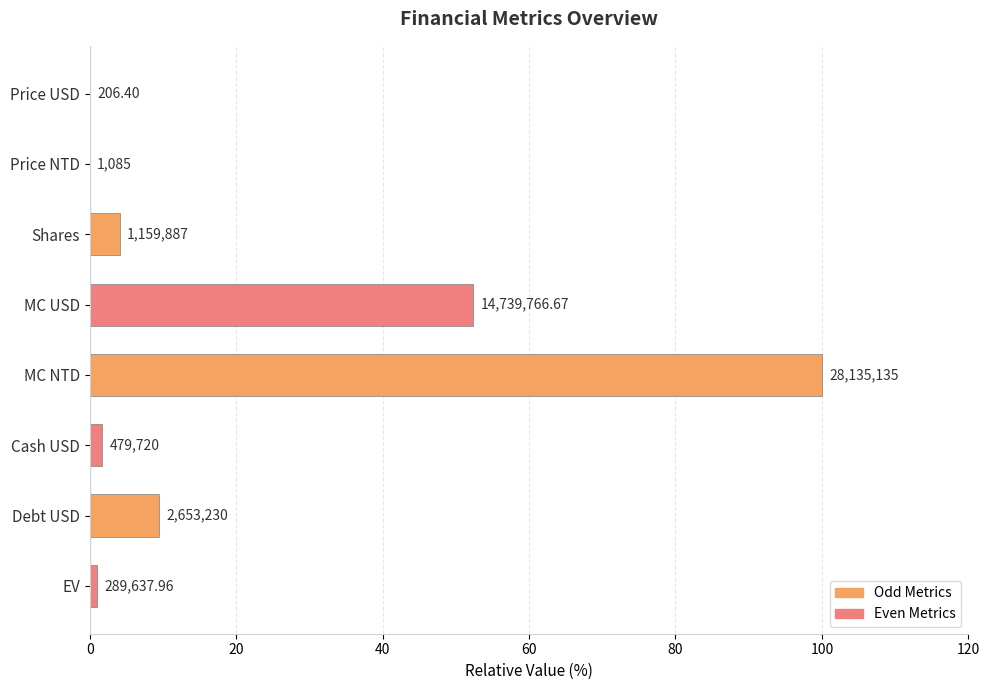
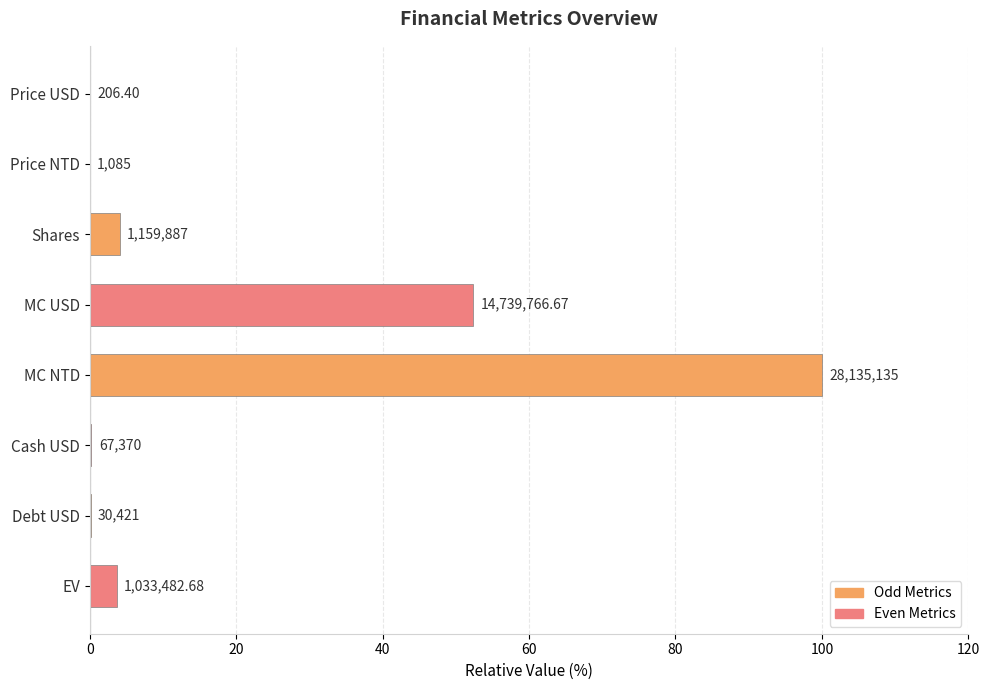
Cash USD: 479,720 -> 67,370
Debt USD: 2,653,230 -> 30,421
EV: 289,637.96 -> 1,033,482.68
